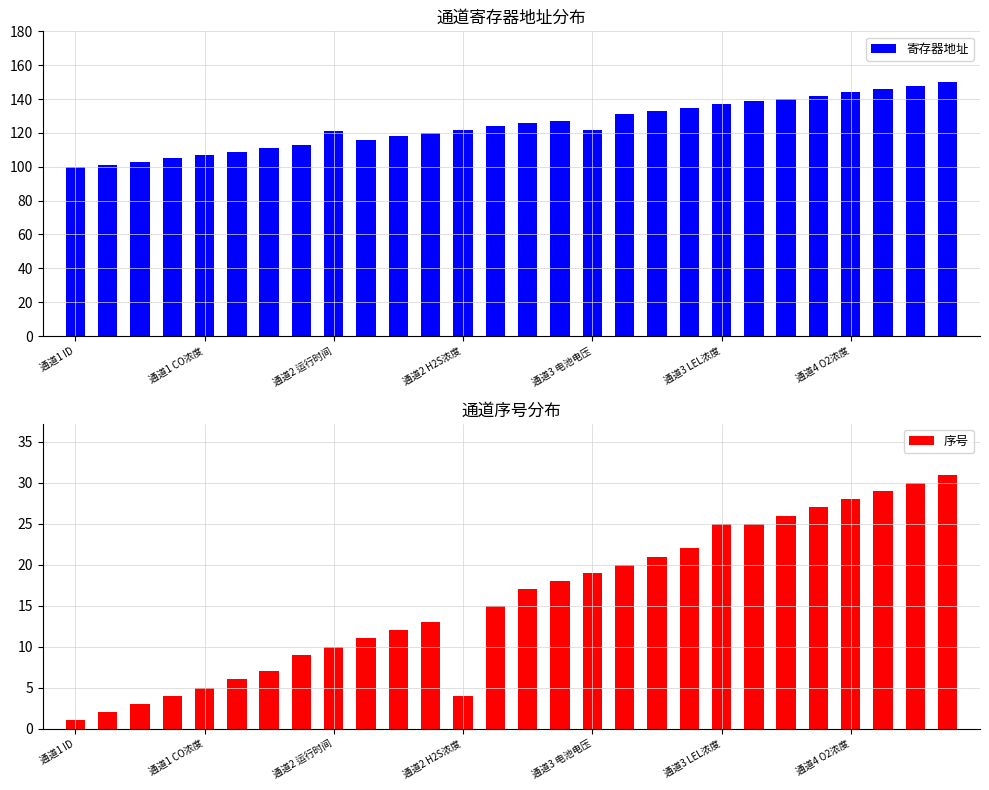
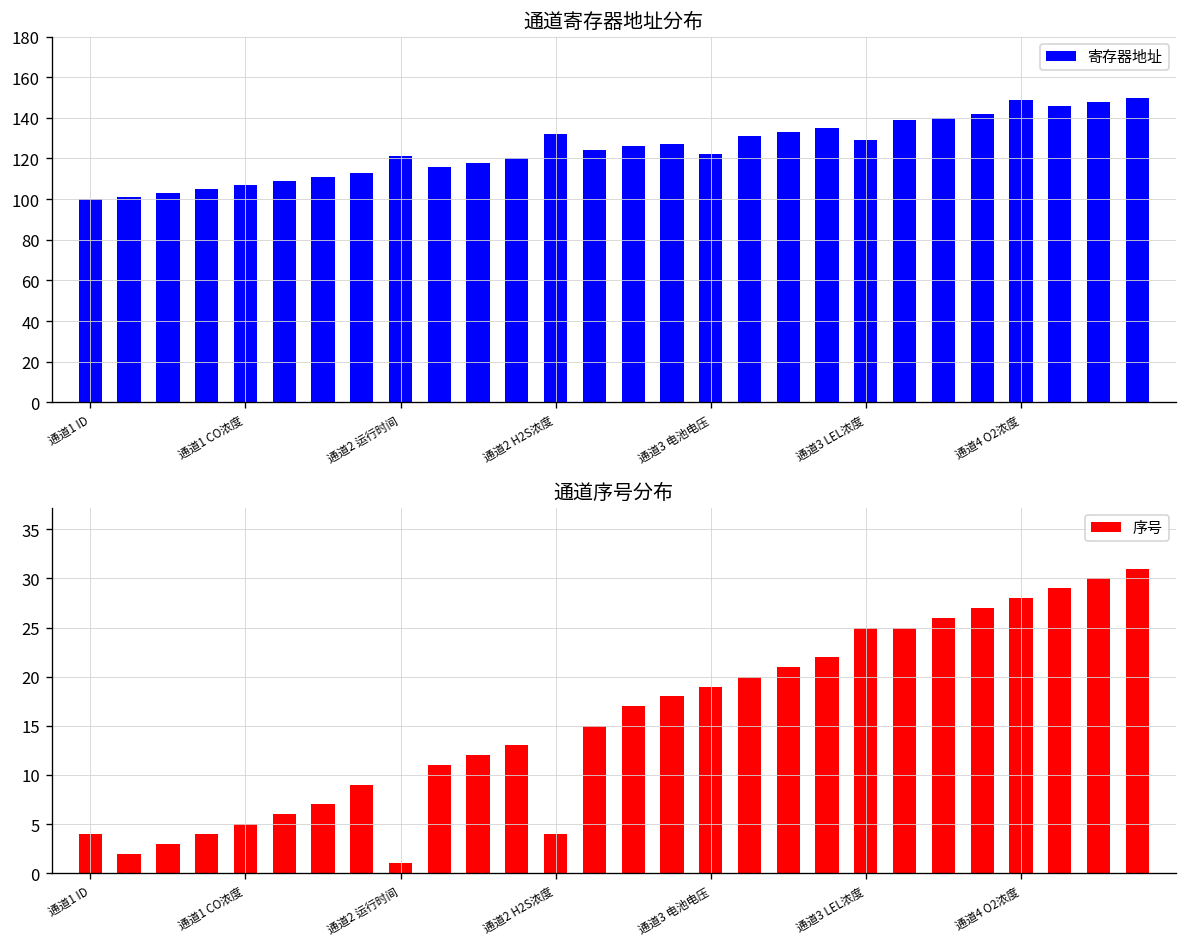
通道寄存器地址分布, 通道2 H2S浓度: 122 -> 132
通道寄存器地址分布, 通道3 LEL浓度: 137 -> 129
通道寄存器地址分布, 通道4 O2浓度: 144 -> 149
通道序号分布, 通道1 ID: 1 -> 4
通道序号分布, 通道2 运行时间: 10 -> 1
